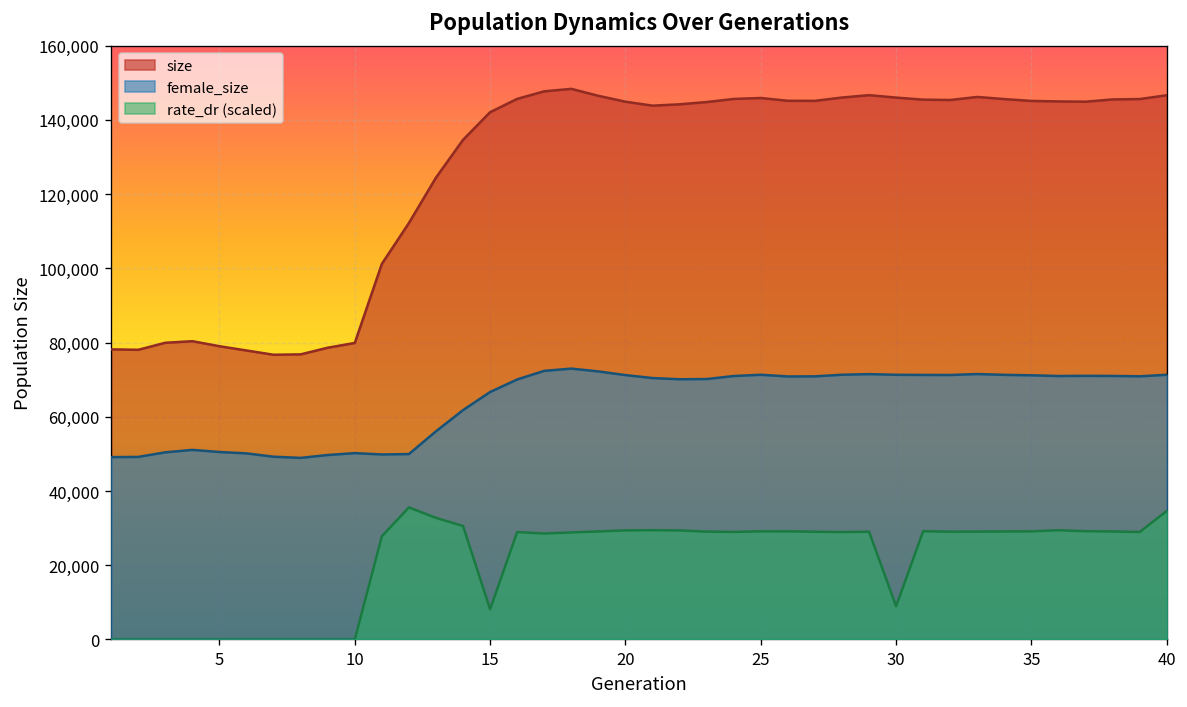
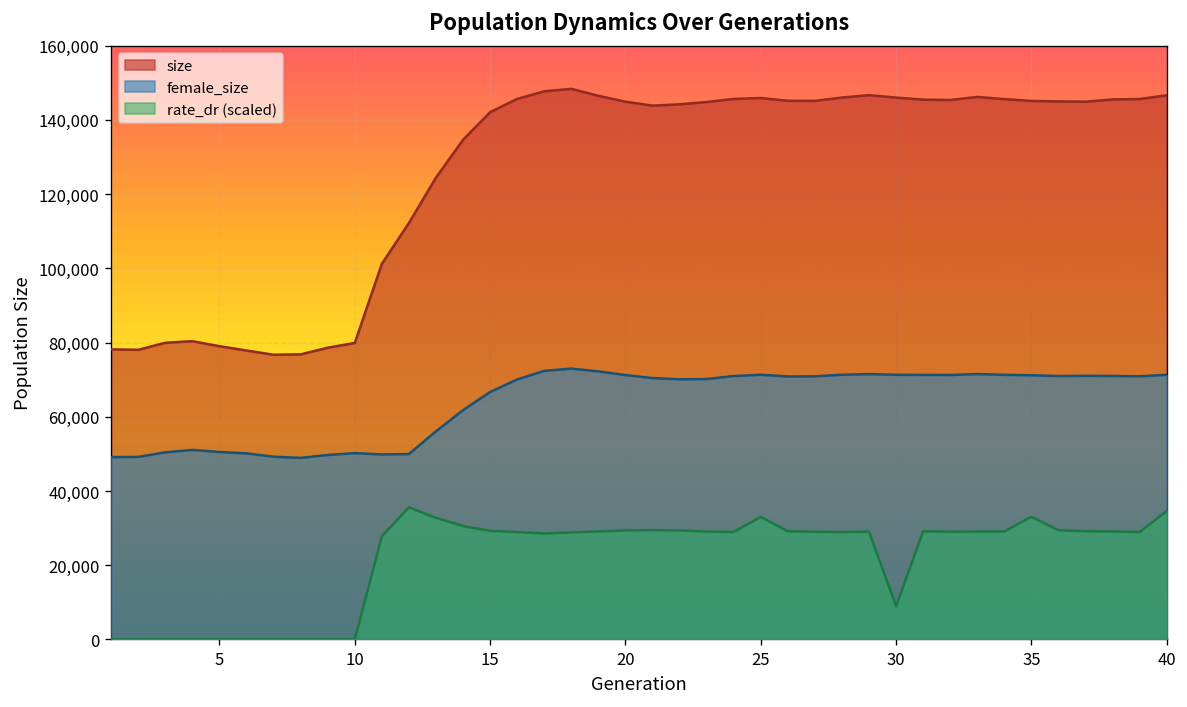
rate_dr (scaled), 15: 8,000 -> 29,000
rate_dr (scaled), 25: 29,000 -> 33,000
rate_dr (scaled), 35: 29,000 -> 33,000
